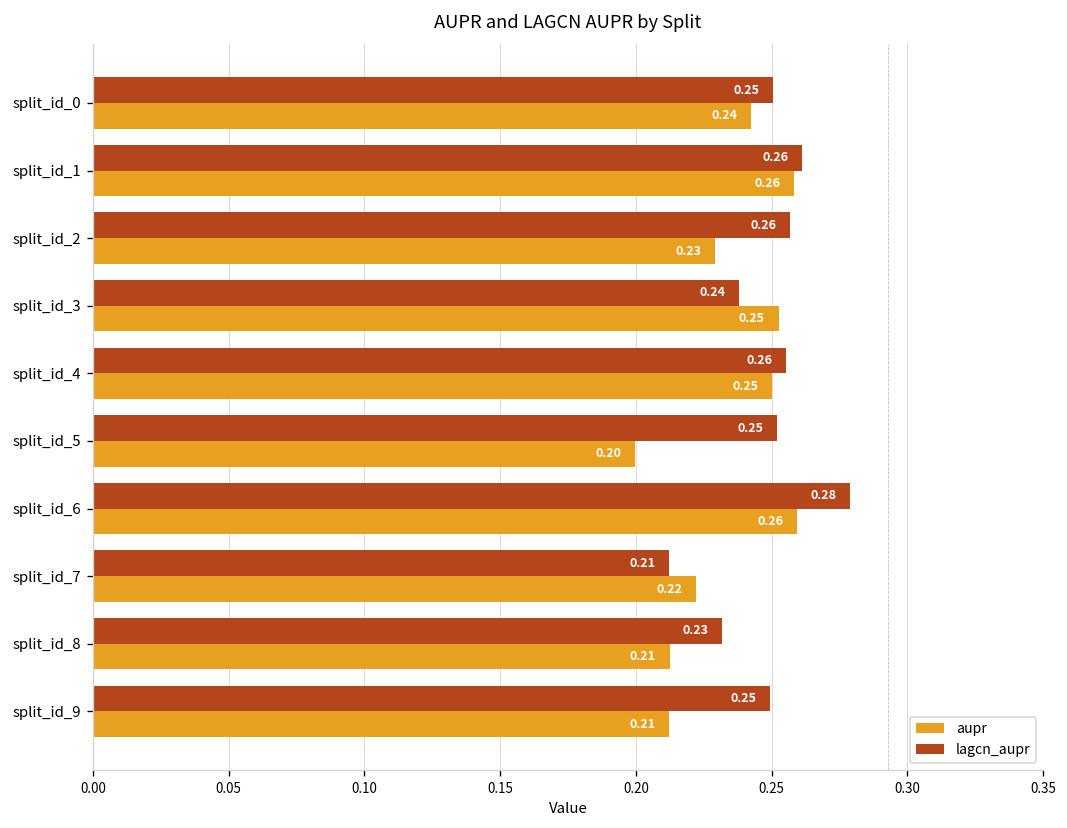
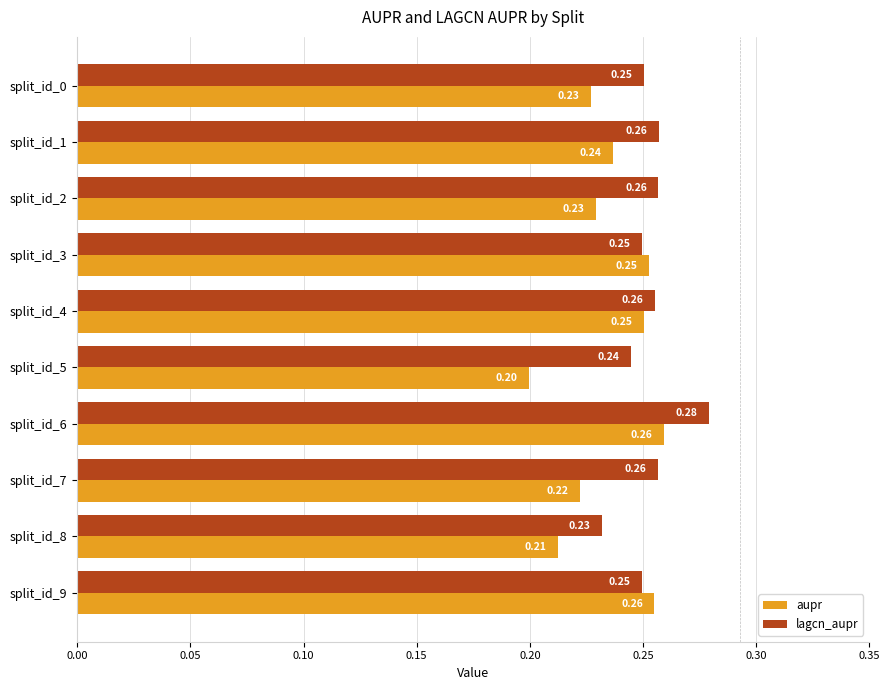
aupr, split_id_0: 0.24 -> 0.23
lagcn_aupr, split_id_1: 0.261 -> 0.257
aupr, split_id_1: 0.26 -> 0.24
lagcn_aupr, split_id_3: 0.24 -> 0.25
lagcn_aupr, split_id_5: 0.25 -> 0.24
lagcn_aupr, split_id_7: 0.21 -> 0.26
aupr, split_id_9: 0.21 -> 0.26
